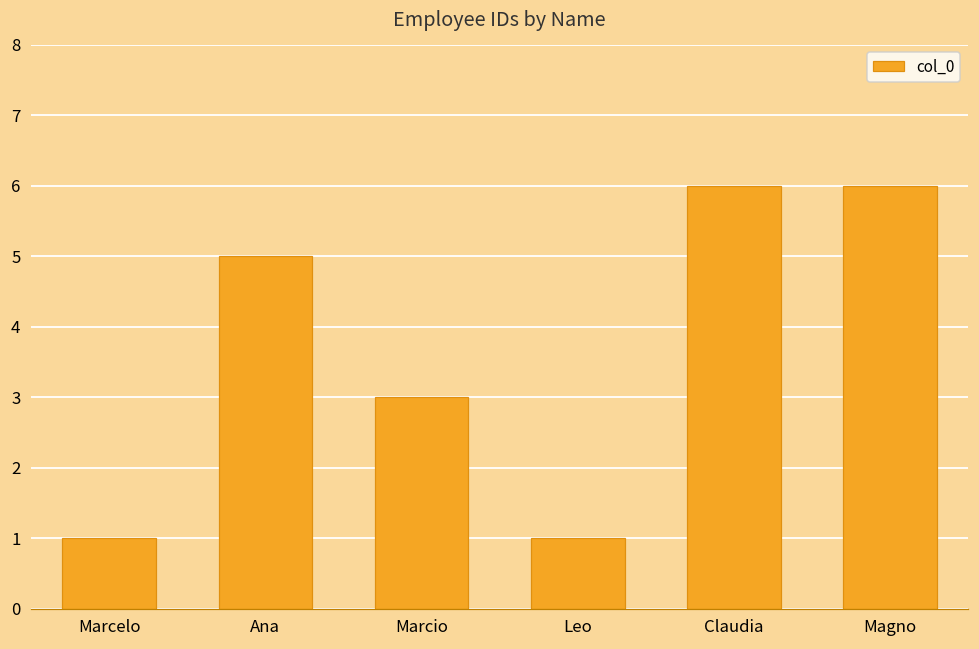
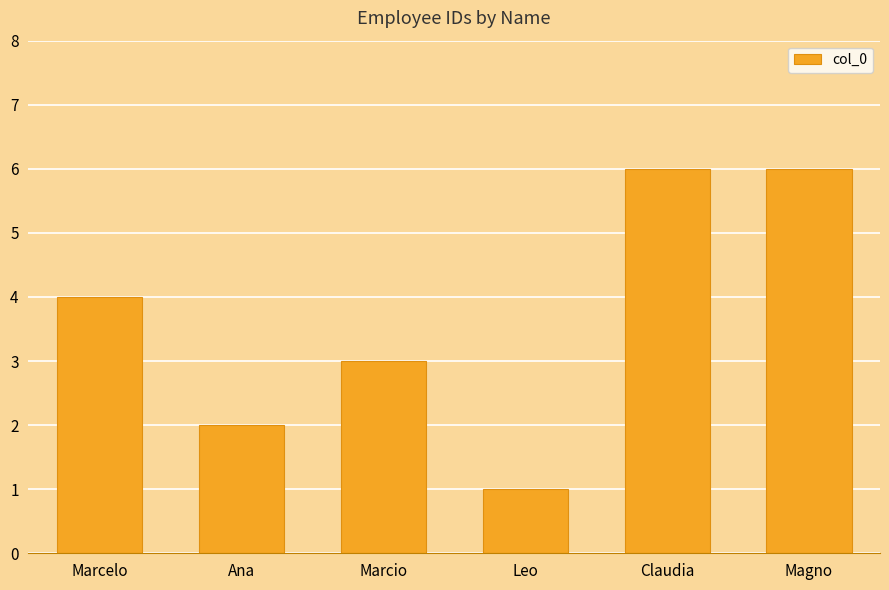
Marcelo: 1 -> 4
Ana: 5 -> 2
